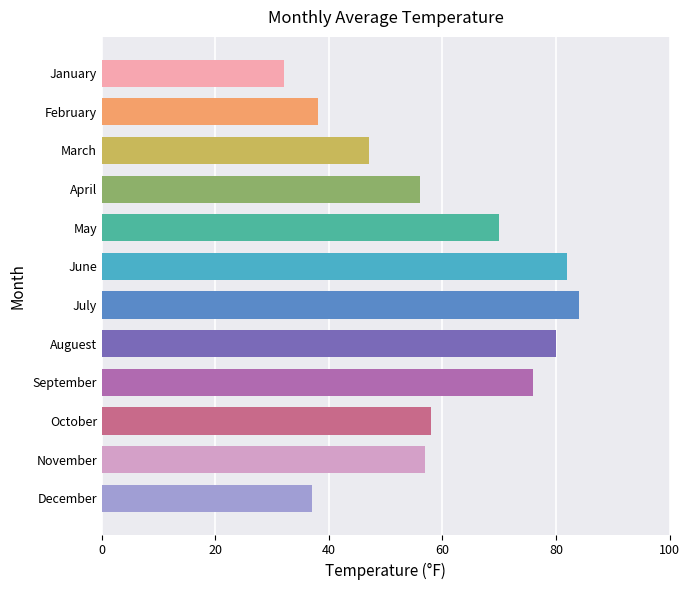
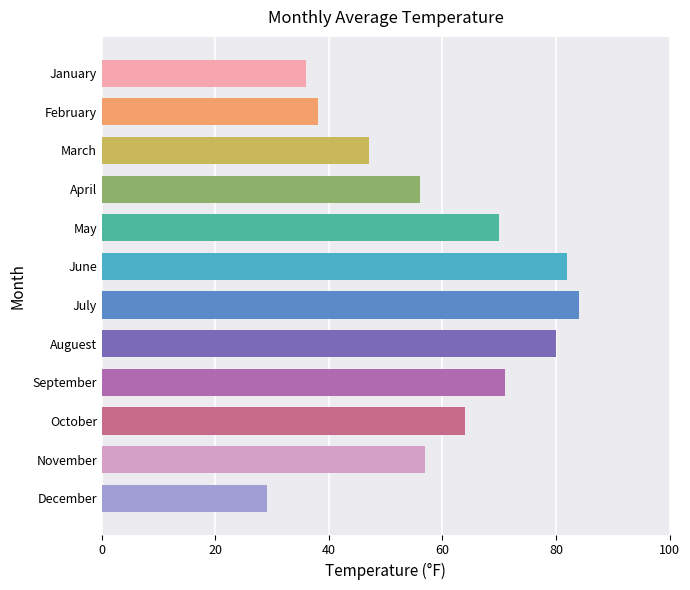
January: 32 -> 36
September: 76 -> 71
October: 58 -> 64
December: 37 -> 29
